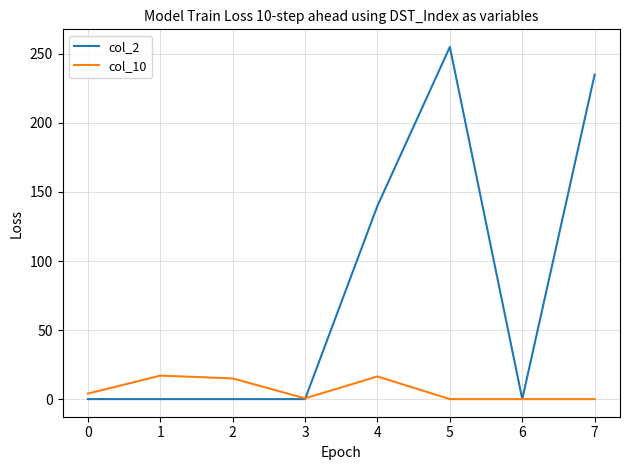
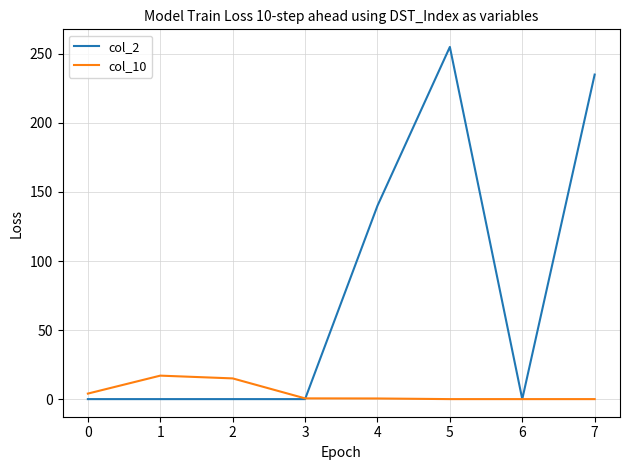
col_10, 4: 16 -> 0
